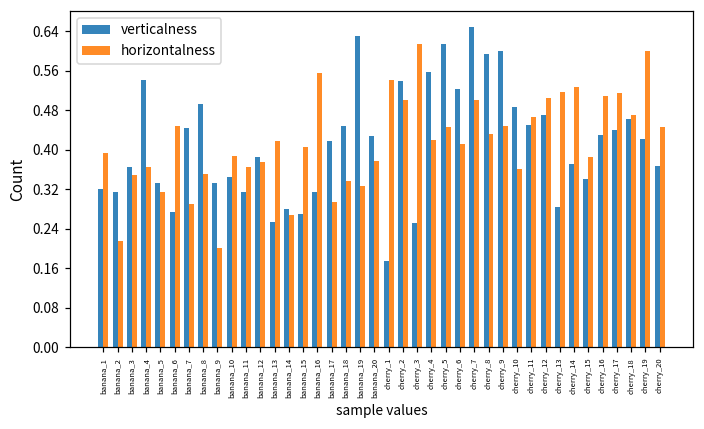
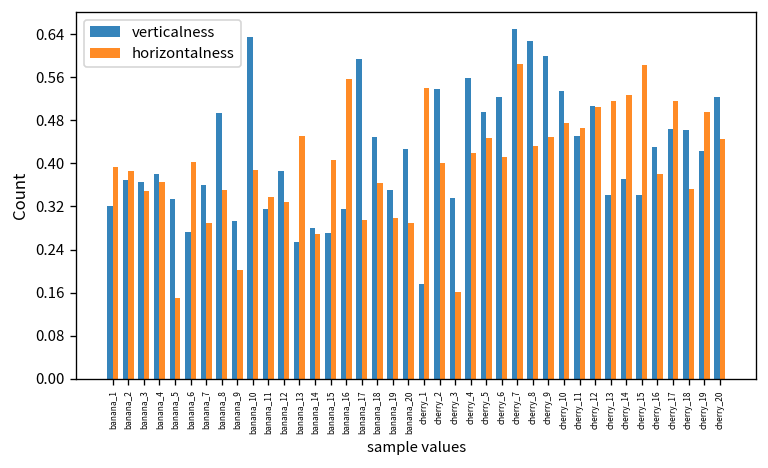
verticalness, banana_2: 0.31 -> 0.37
horizontalness, banana_2: 0.22 -> 0.39
verticalness, banana_4: 0.54 -> 0.38
horizontalness, banana_5: 0.31 -> 0.15
horizontalness, banana_6: 0.45 -> 0.40
verticalness, banana_7: 0.44 -> 0.36
verticalness, banana_9: 0.33 -> 0.29
verticalness, banana_10: 0.34 -> 0.63
horizontalness, banana_11: 0.36 -> 0.34
horizontalness, banana_12: 0.38 -> 0.33
horizontalness, banana_13: 0.42 -> 0.45
verticalness, banana_17: 0.42 -> 0.59
horizontalness, banana_18: 0.34 -> 0.36
verticalness, banana_19: 0.63 -> 0.35
horizontalness, banana_19: 0.33 -> 0.30
horizontalness, banana_20: 0.38 -> 0.29
horizontalness, cherry_2: 0.5 -> 0.4
verticalness, cherry_3: 0.25 -> 0.34
horizontalness, cherry_3: 0.61 -> 0.16
verticalness, cherry_5: 0.62 -> 0.50
horizontalness, cherry_7: 0.50 -> 0.59
verticalness, cherry_8: 0.59 -> 0.63
verticalness, cherry_10: 0.49 -> 0.53
horizontalness, cherry_10: 0.36 -> 0.48
verticalness, cherry_12: 0.47 -> 0.51
verticalness, cherry_13: 0.28 -> 0.34
horizontalness, cherry_15: 0.39 -> 0.58
horizontalness, cherry_16: 0.51 -> 0.38
verticalness, cherry_17: 0.44 -> 0.46
horizontalness, cherry_18: 0.47 -> 0.35
horizontalness, cherry_19: 0.60 -> 0.50
verticalness, cherry_20: 0.37 -> 0.52
